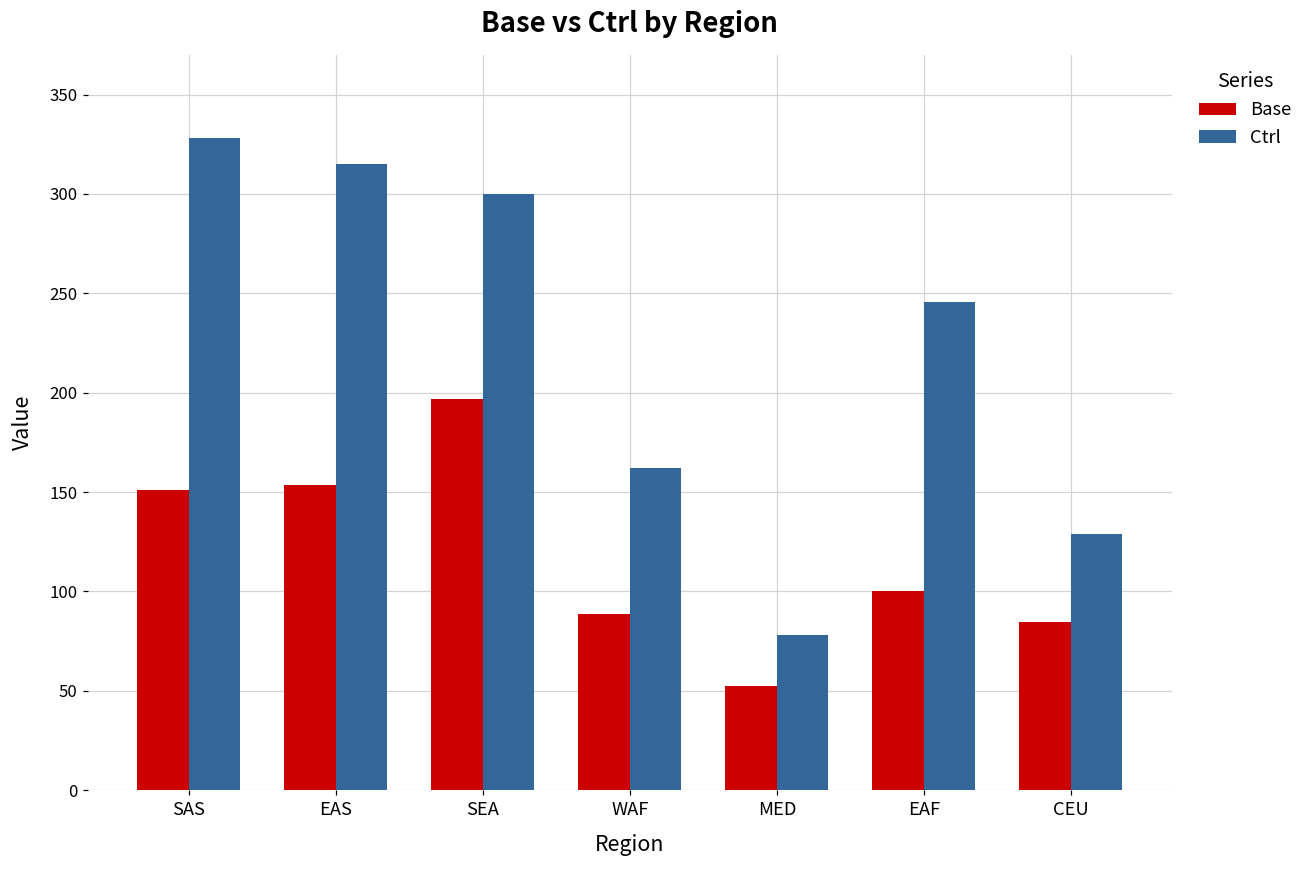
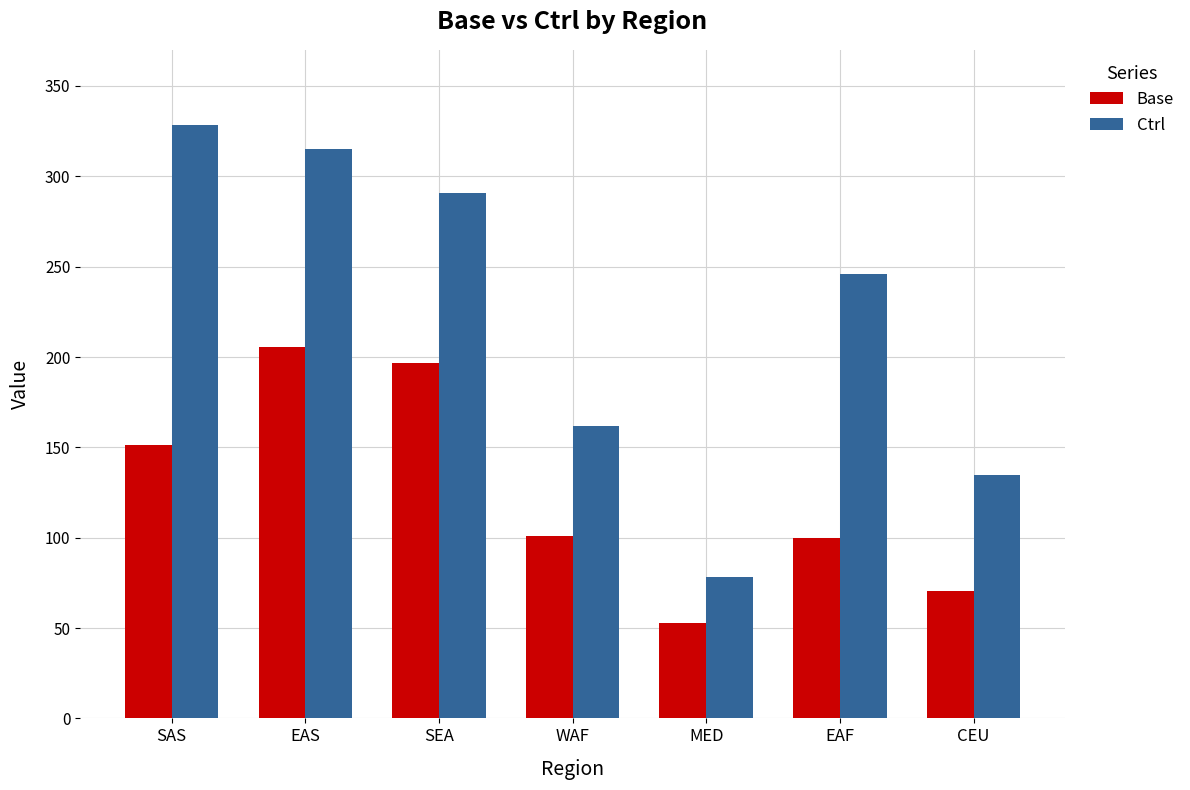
Base, EAS: 154 -> 205
Ctrl, SEA: 300 -> 291
Base, WAF: 89 -> 101
Base, CEU: 84 -> 71
Ctrl, CEU: 129 -> 135
